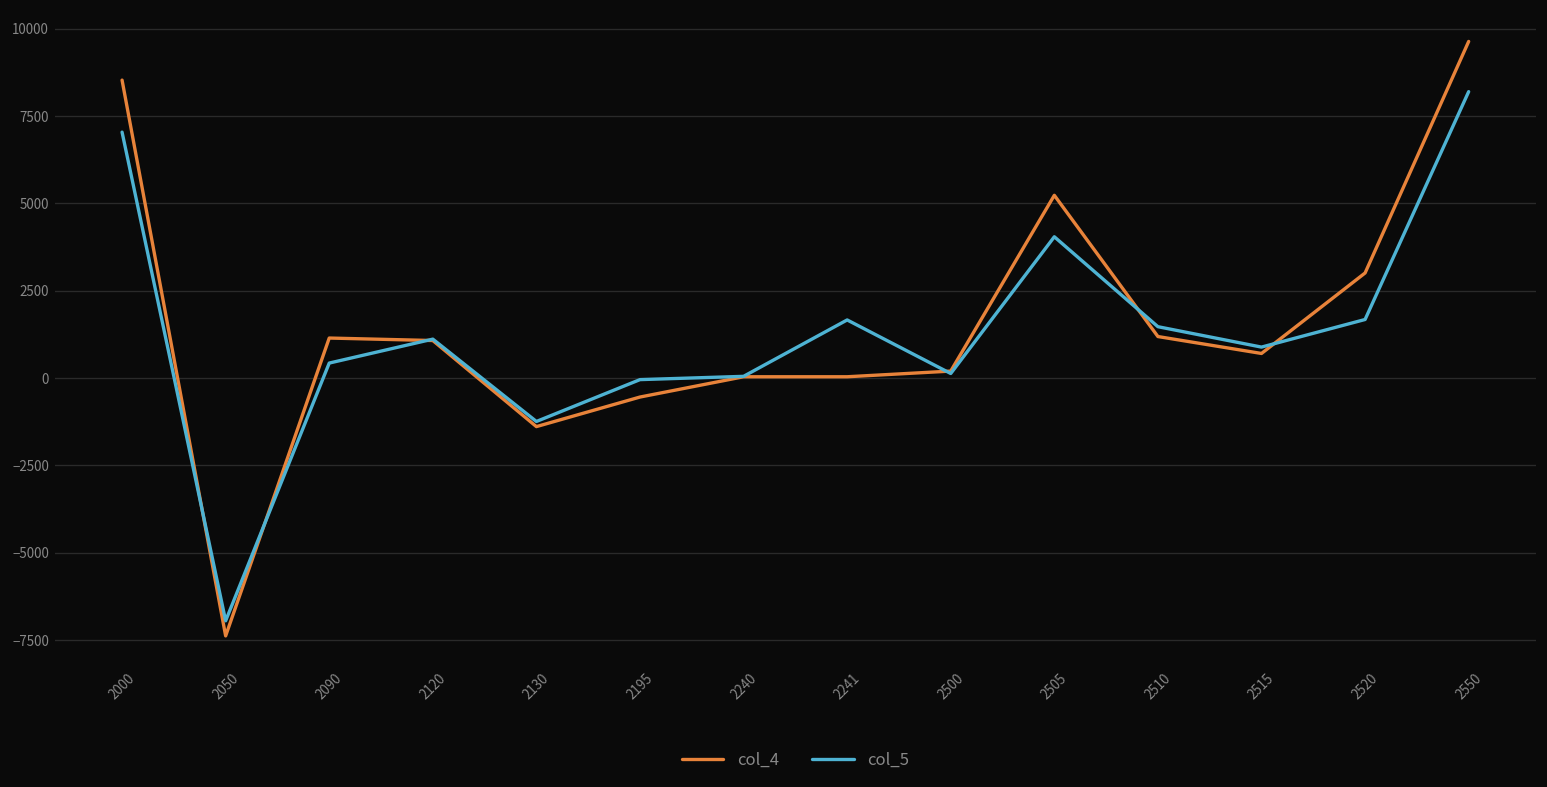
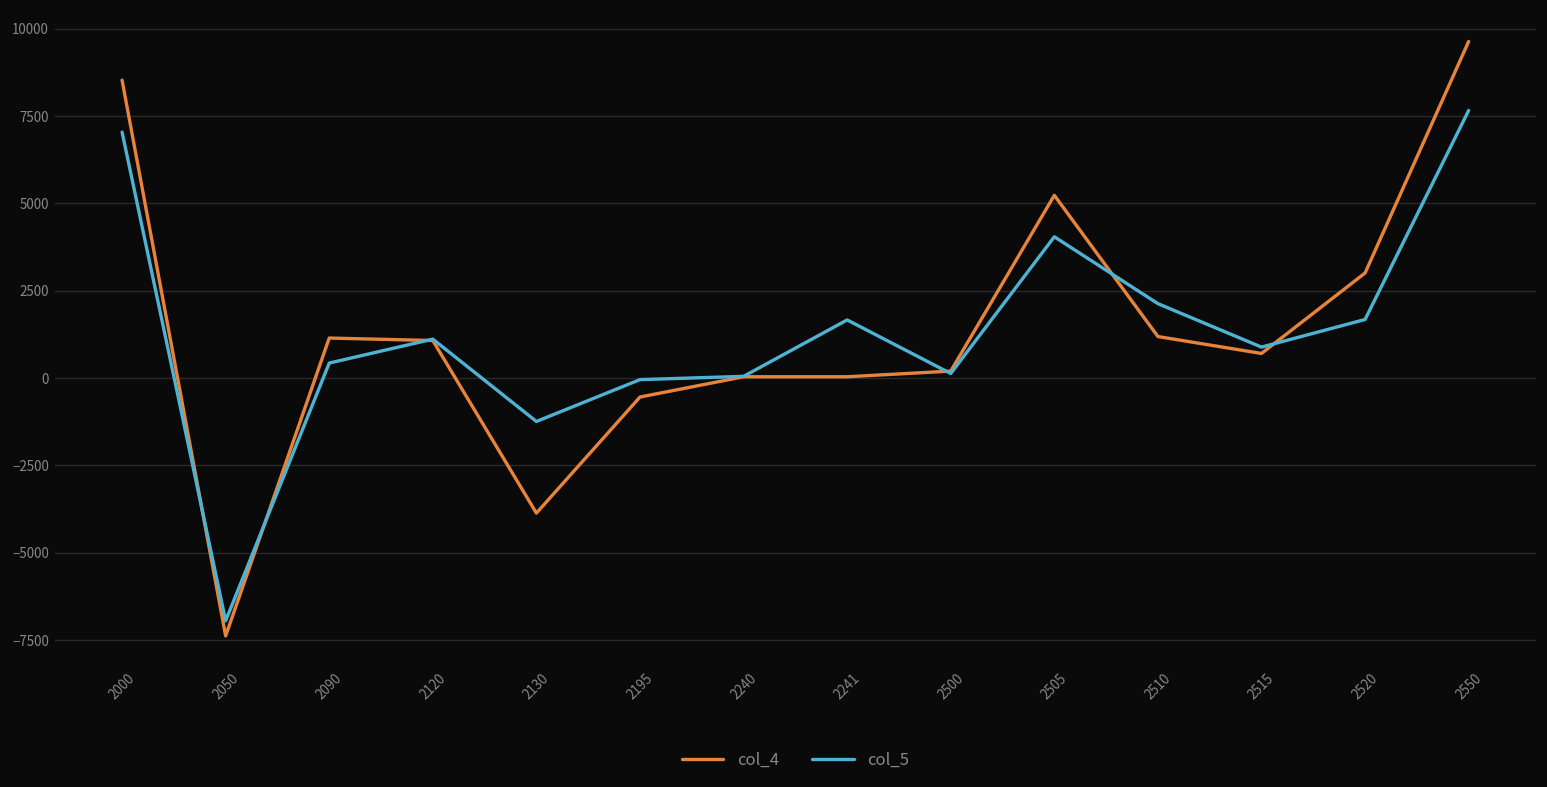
col_4, 2130: -1400 -> -3900
col_5, 2510: 1500 -> 2100
col_5, 2550: 8200 -> 7700
